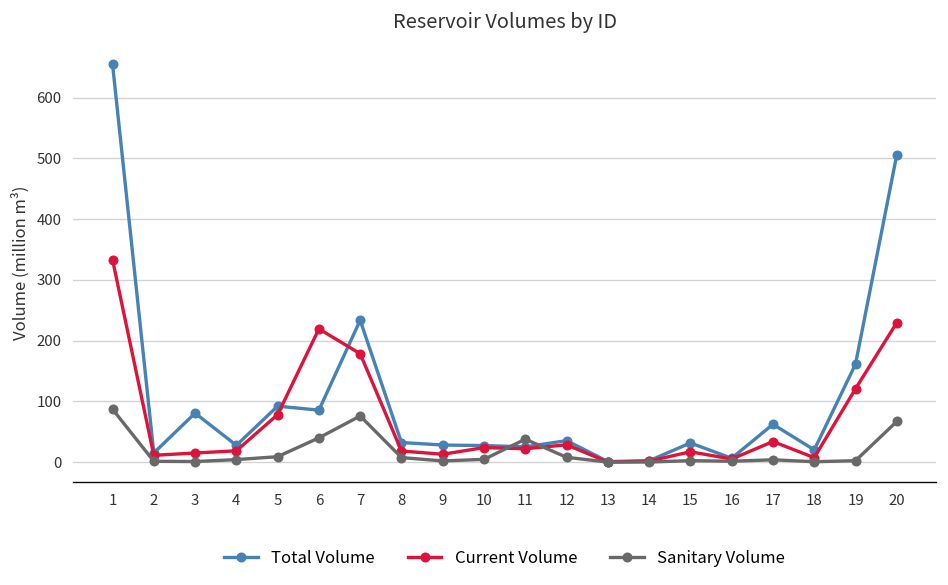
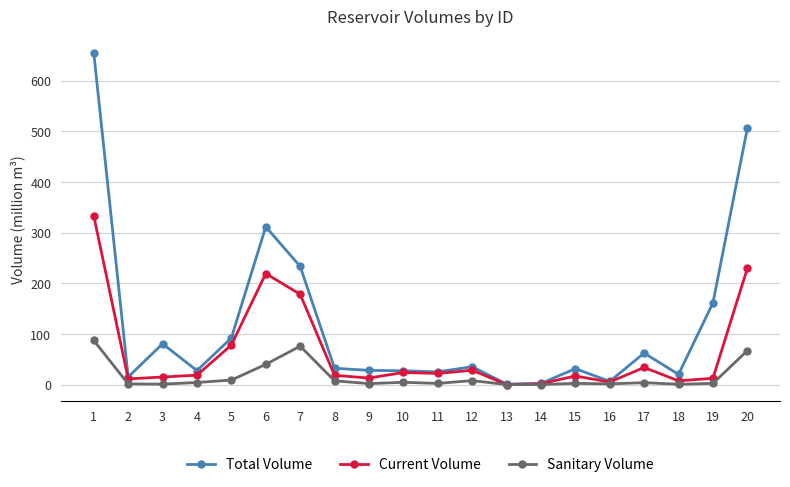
Total Volume, 6: 90 -> 310
Sanitary Volume, 11: 40 -> 0
Current Volume, 19: 120 -> 10
